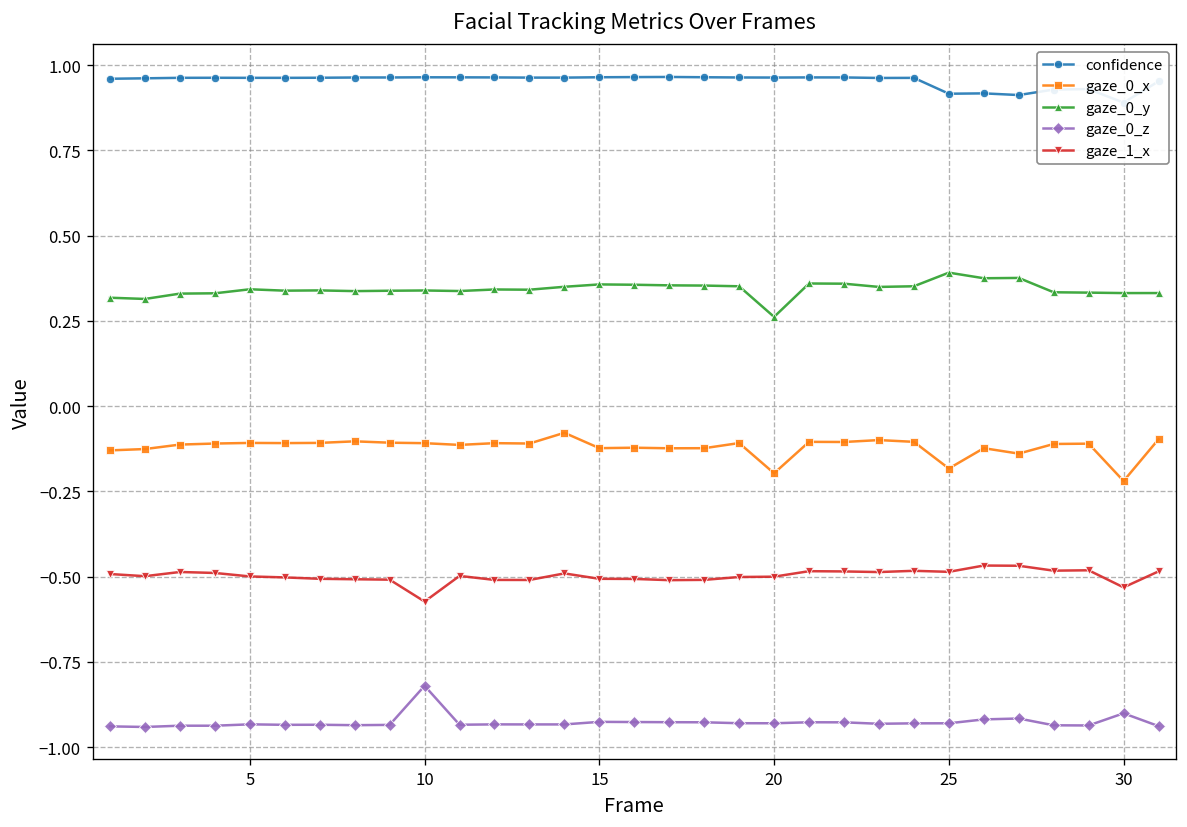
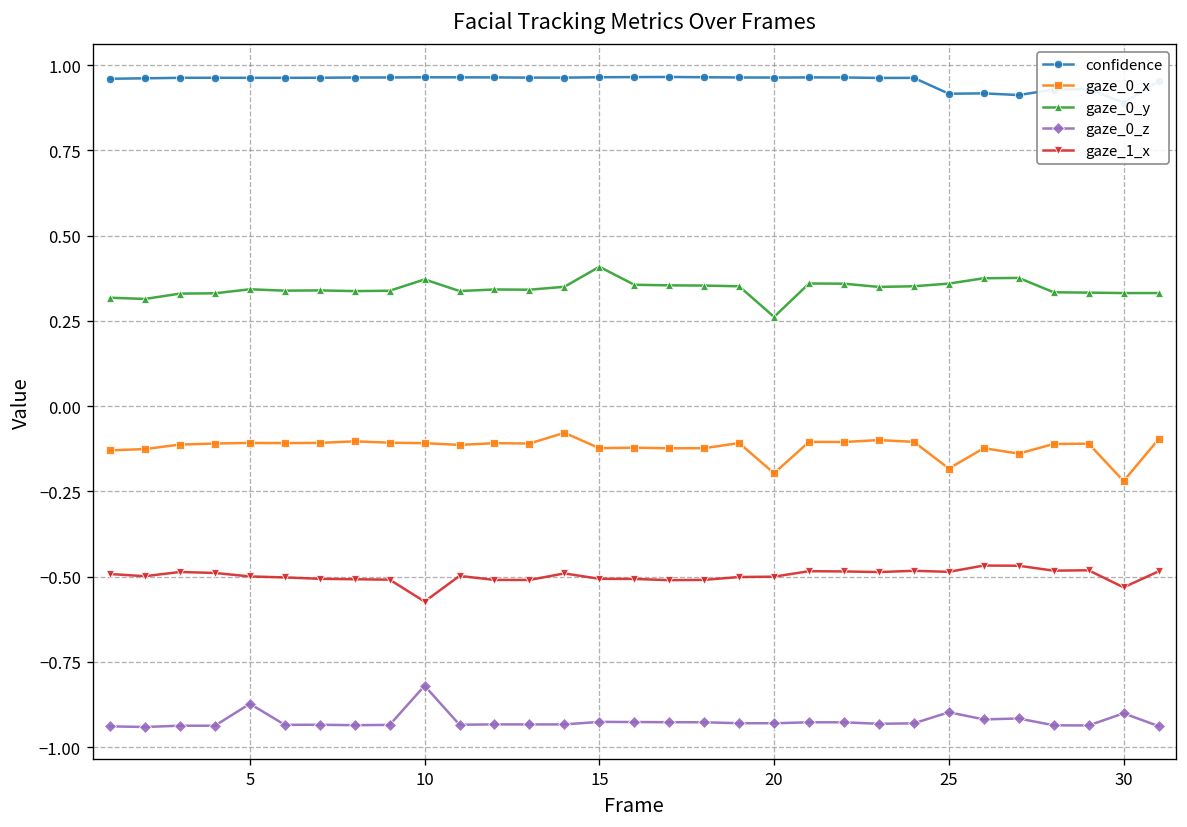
gaze_0_z, 5: -0.93 -> -0.87
gaze_0_y, 10: 0.34 -> 0.37
gaze_0_y, 15: 0.36 -> 0.41
gaze_0_y, 25: 0.39 -> 0.36
gaze_0_z, 25: -0.93 -> -0.90
